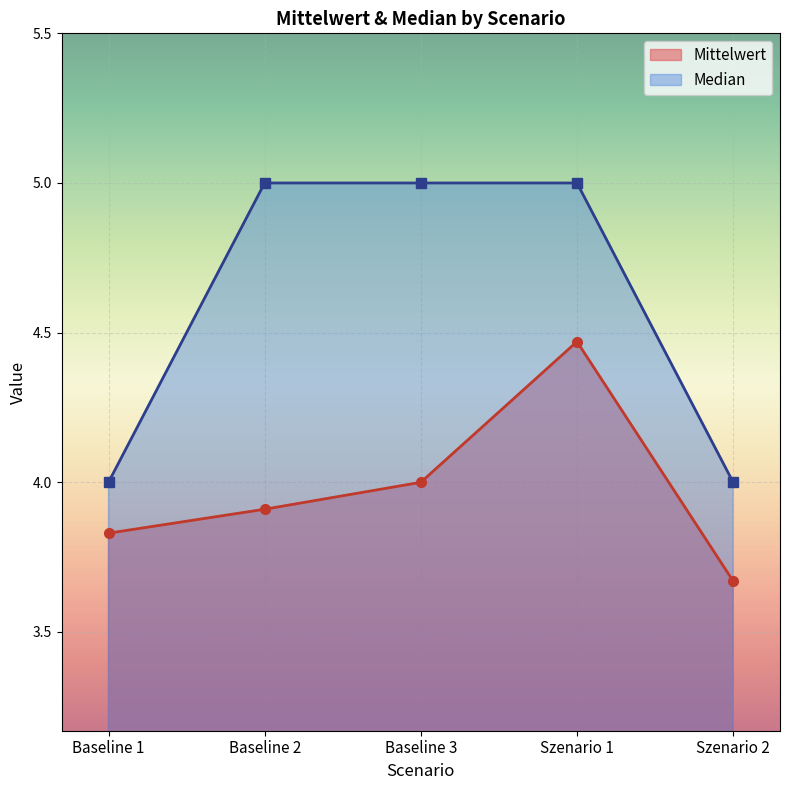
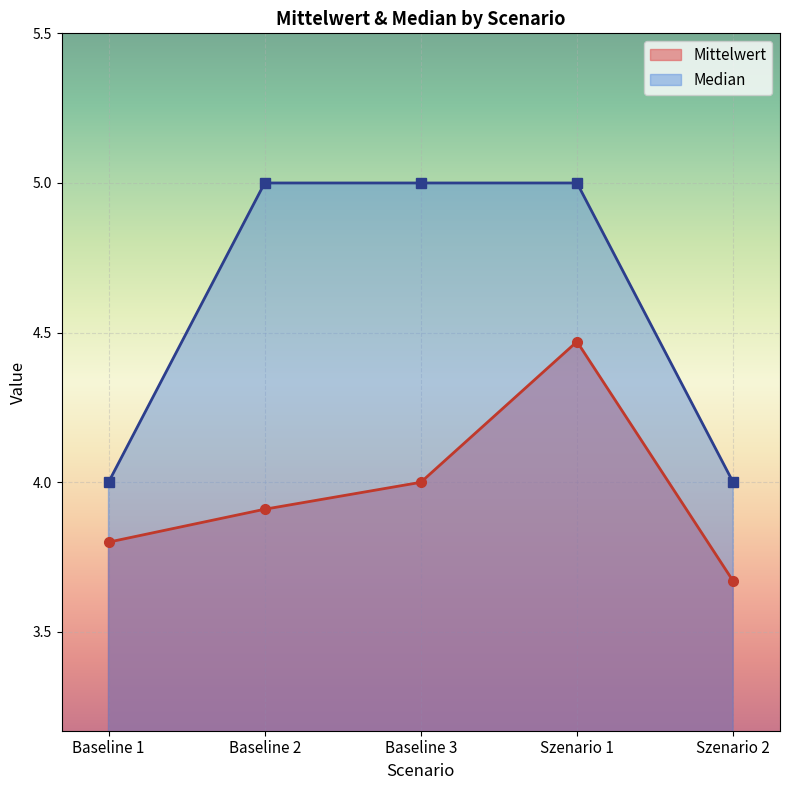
Mittelwert, Baseline 1: 3.83 -> 3.80
